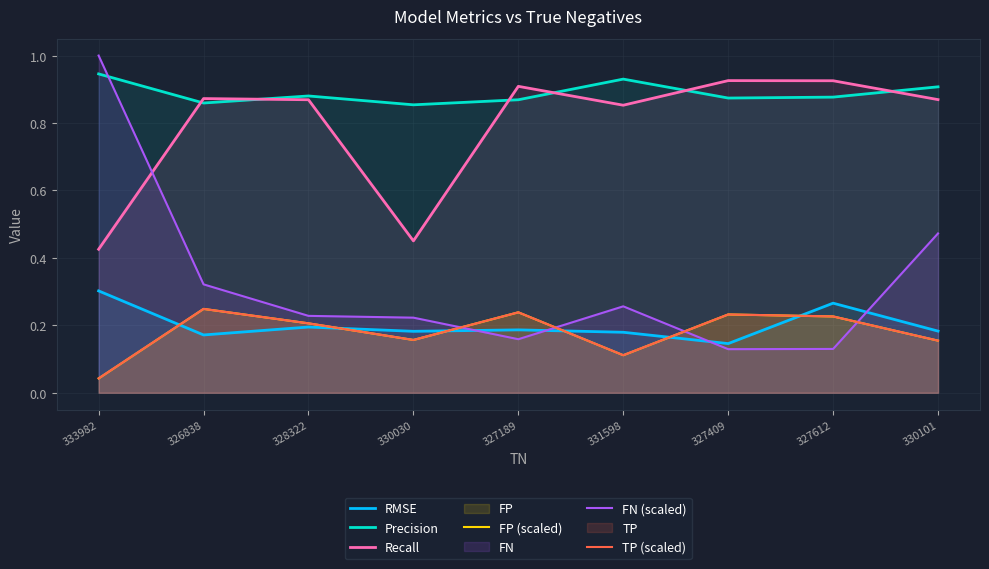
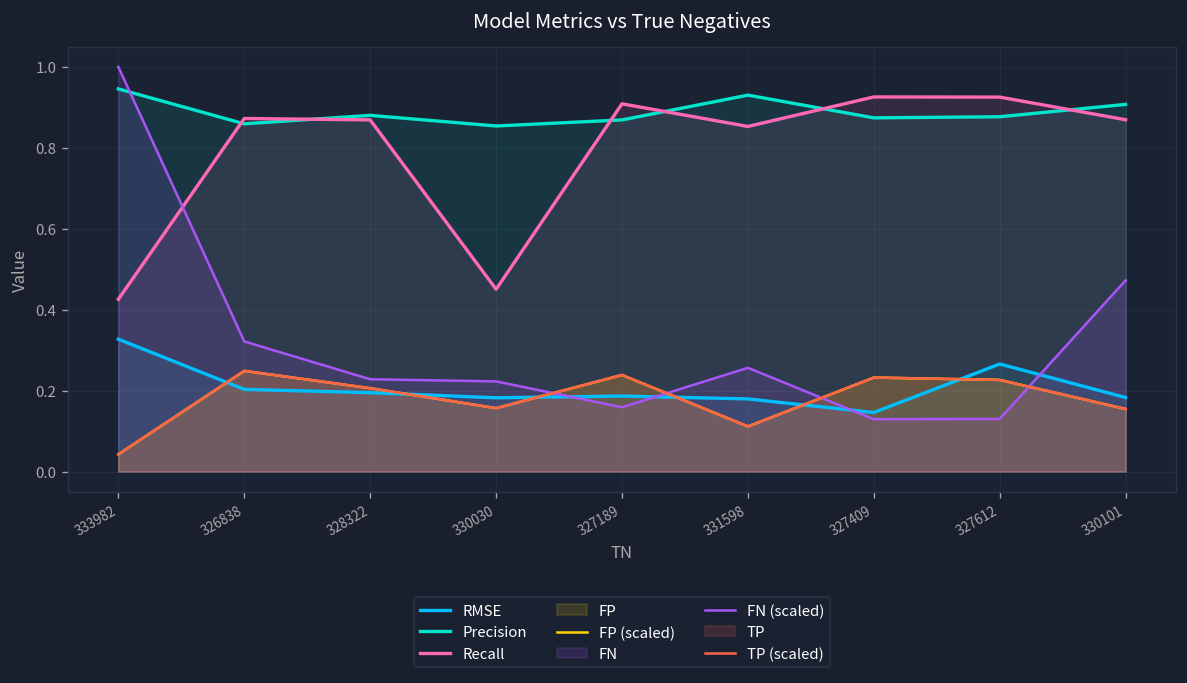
RMSE, 333982: 0.30 -> 0.33
RMSE, 326838: 0.17 -> 0.20
